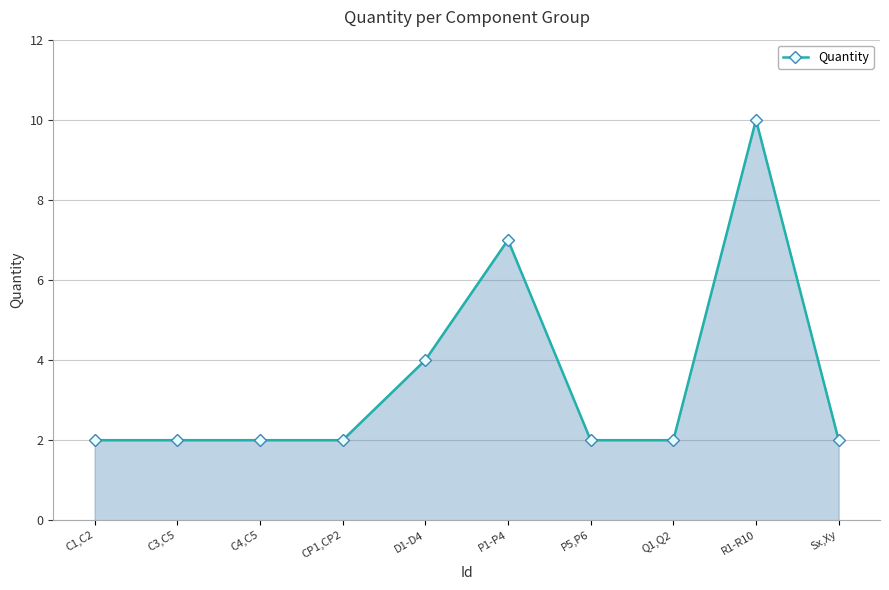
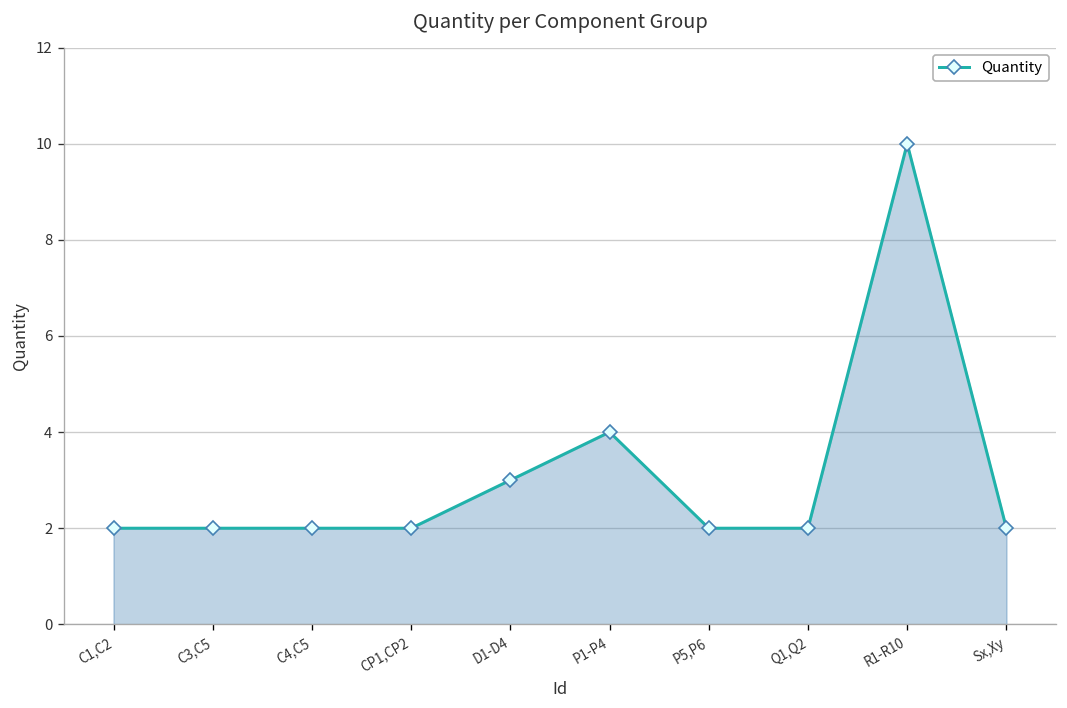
D1-D4: 4 -> 3
P1-P4: 7 -> 4
